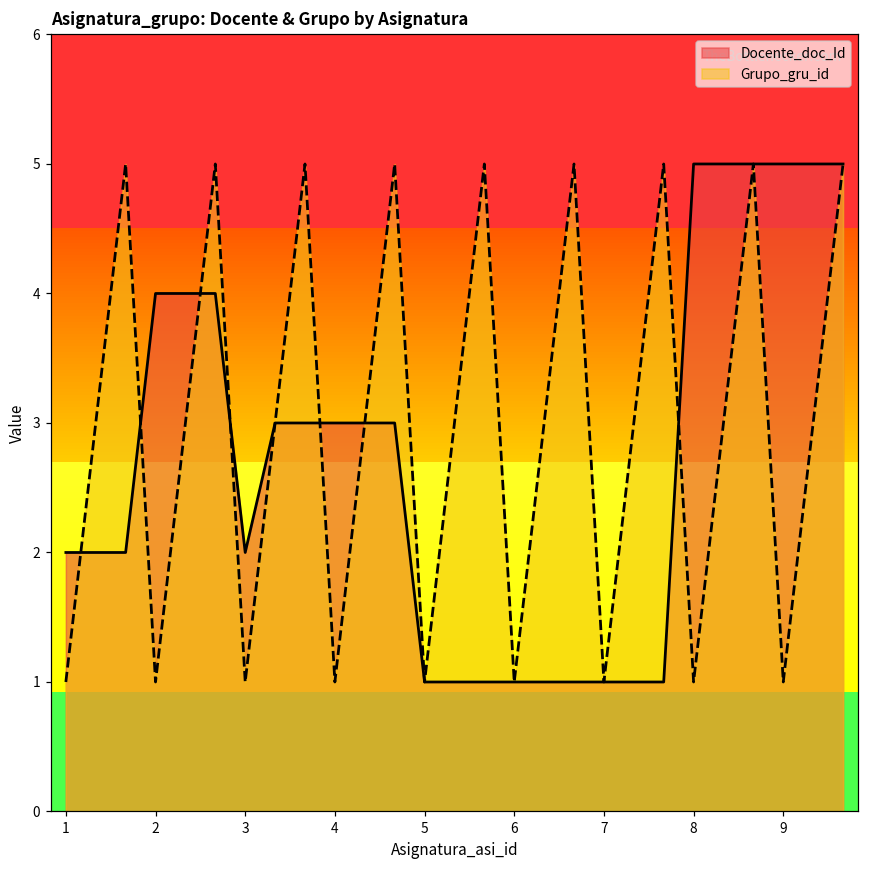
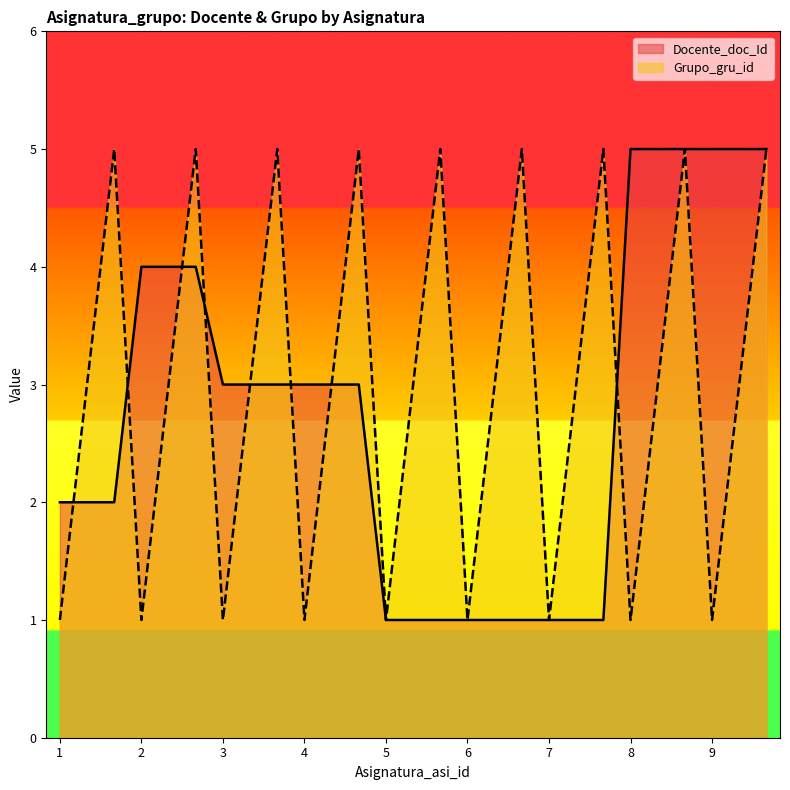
Docente_doc_Id, 3: 2 -> 3
